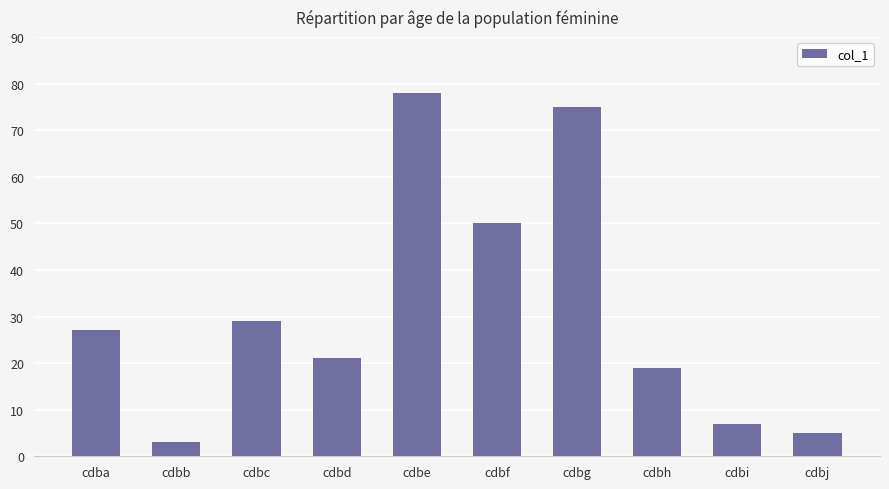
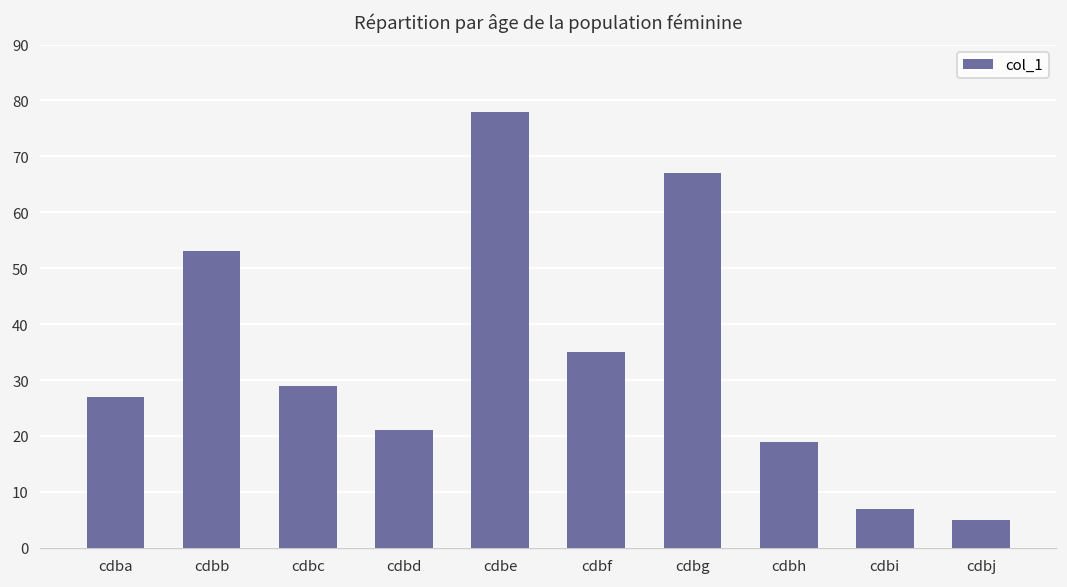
cdbb: 3 -> 53
cdbf: 50 -> 35
cdbg: 75 -> 67
